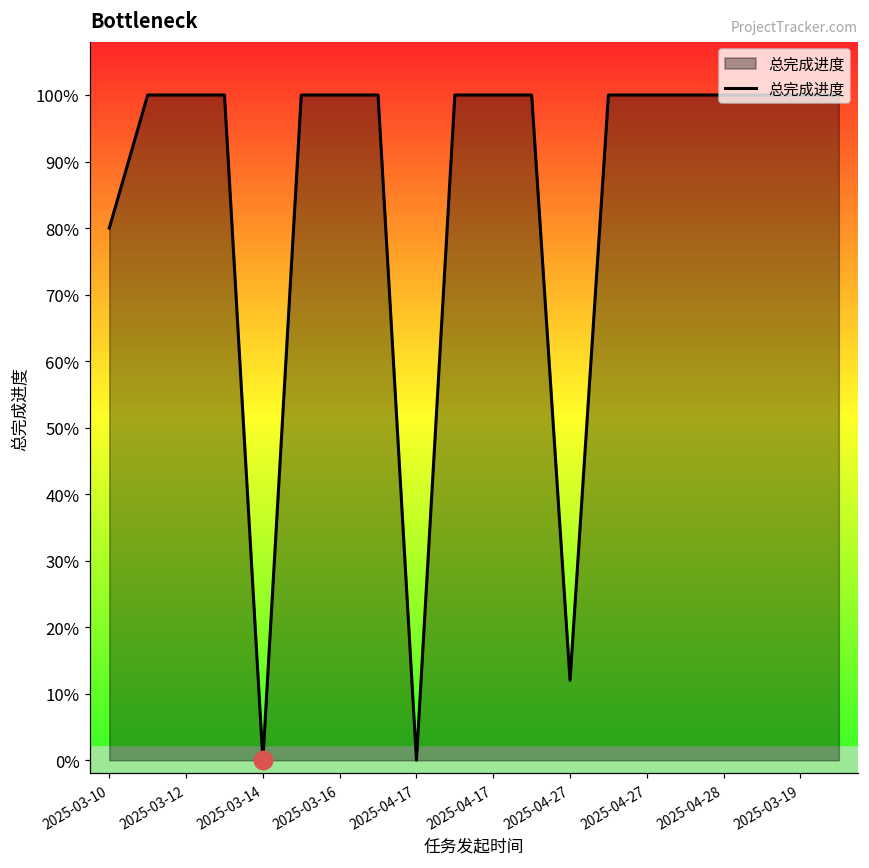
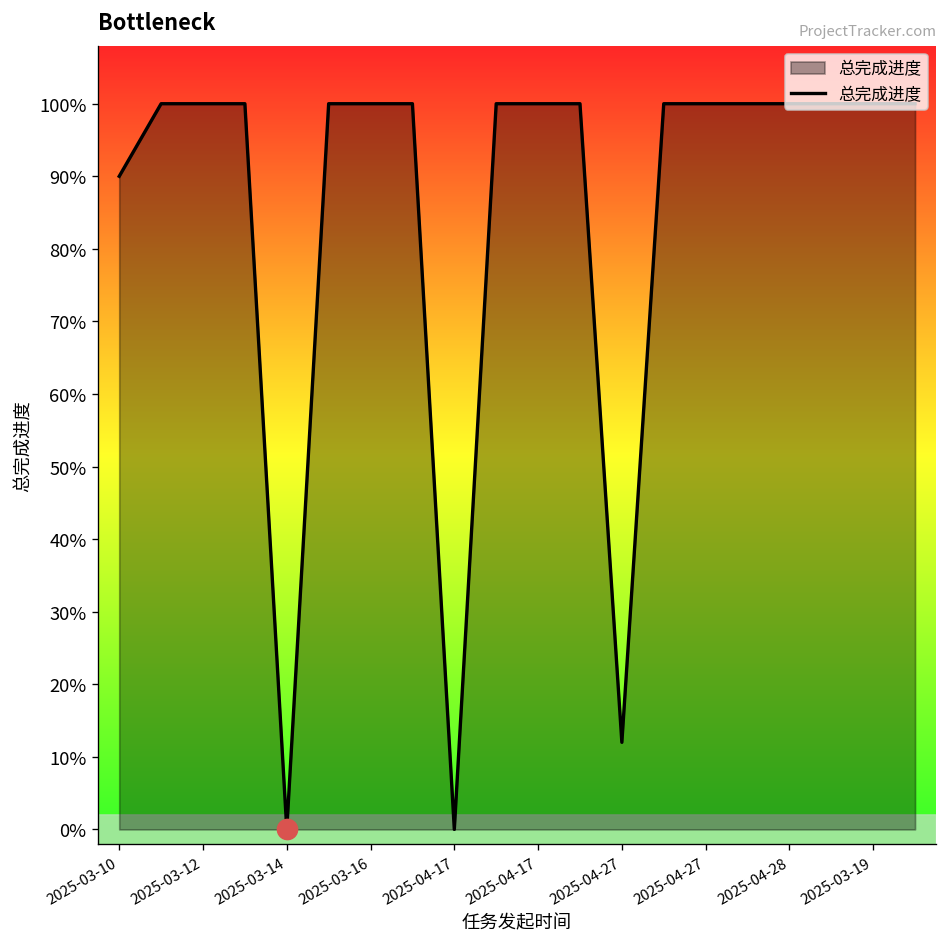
总完成进度, 2025-03-10: 80% -> 90%
